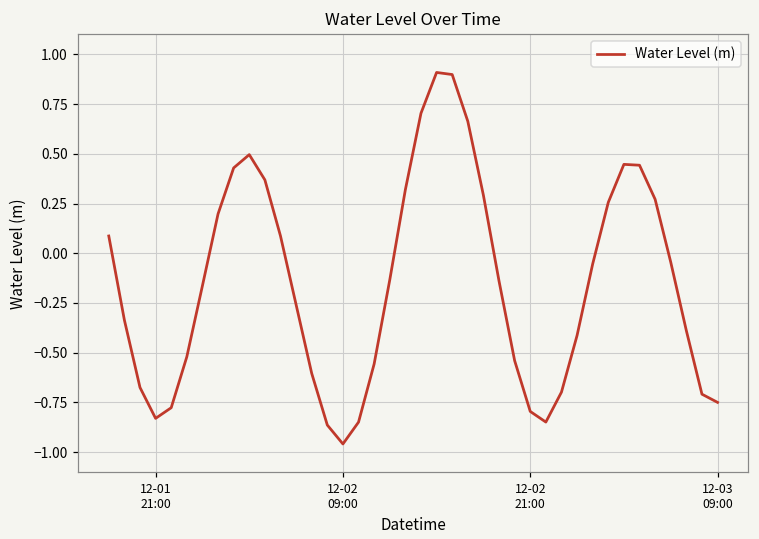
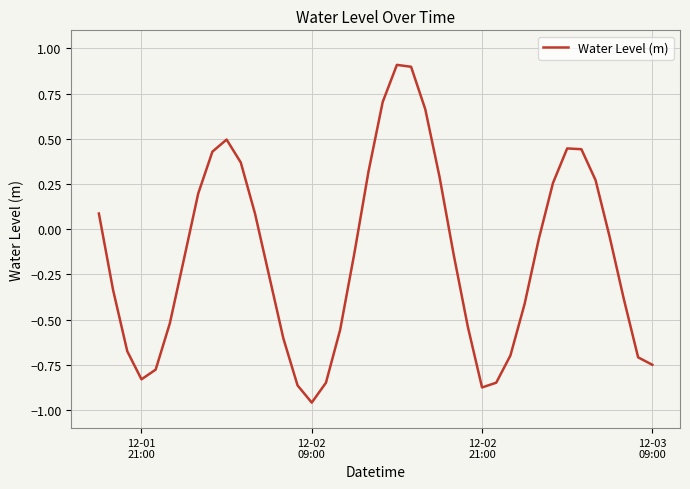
12-02 21:00: -0.80 -> -0.88
